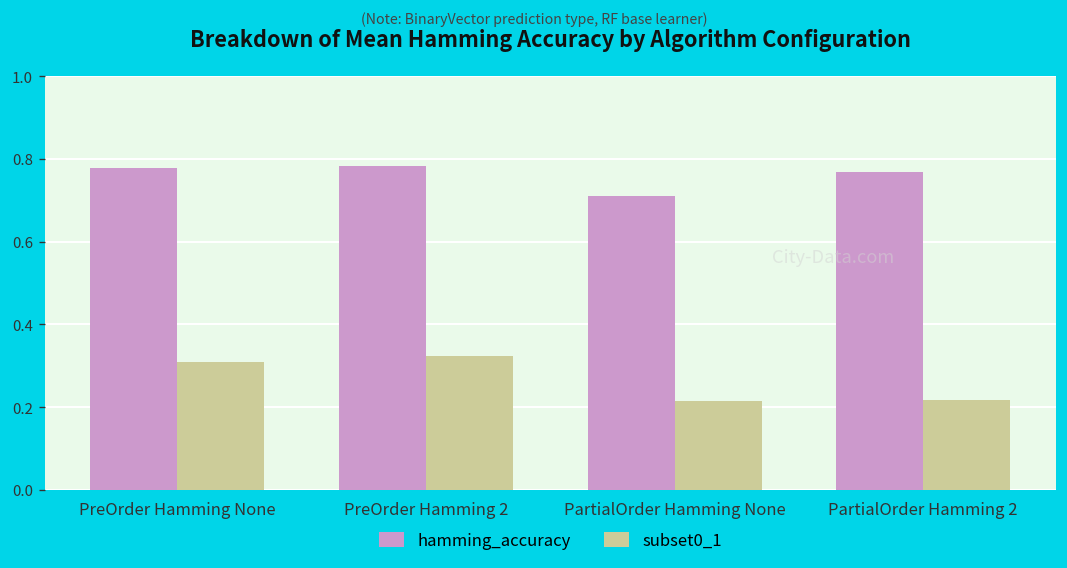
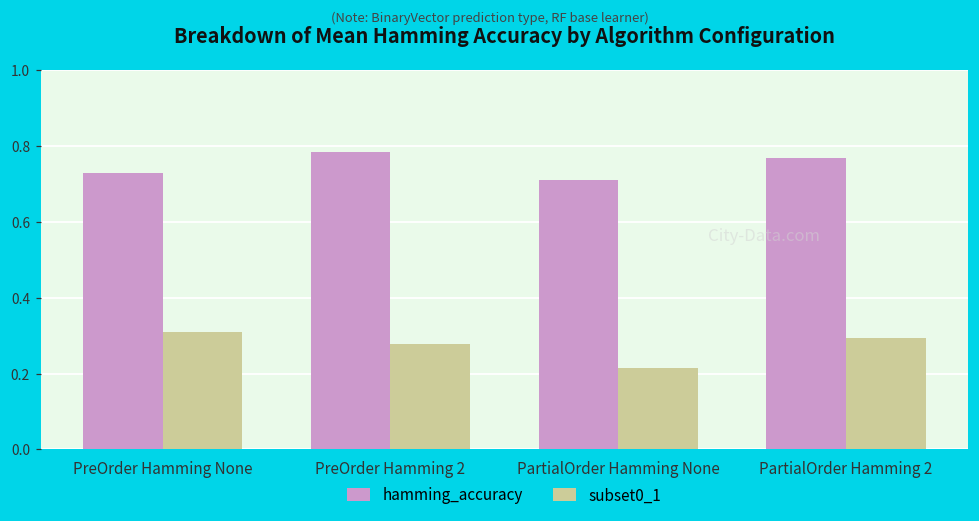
hamming_accuracy, PreOrder Hamming None: 0.78 -> 0.73
subset0_1, PreOrder Hamming 2: 0.32 -> 0.28
subset0_1, PartialOrder Hamming 2: 0.22 -> 0.30
